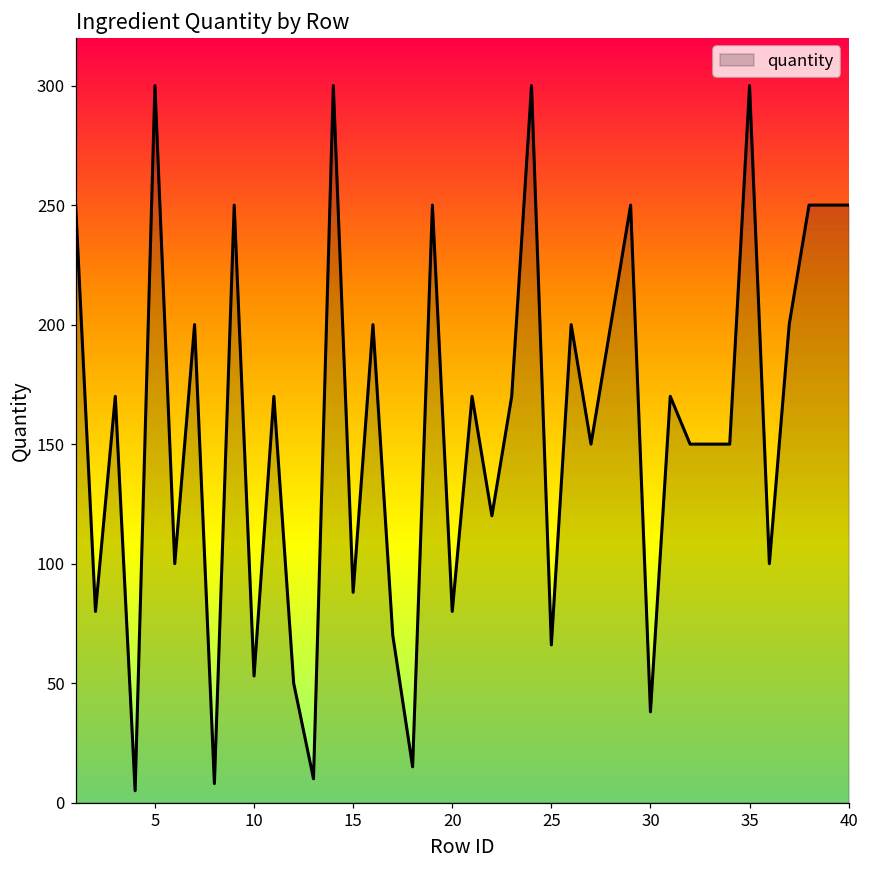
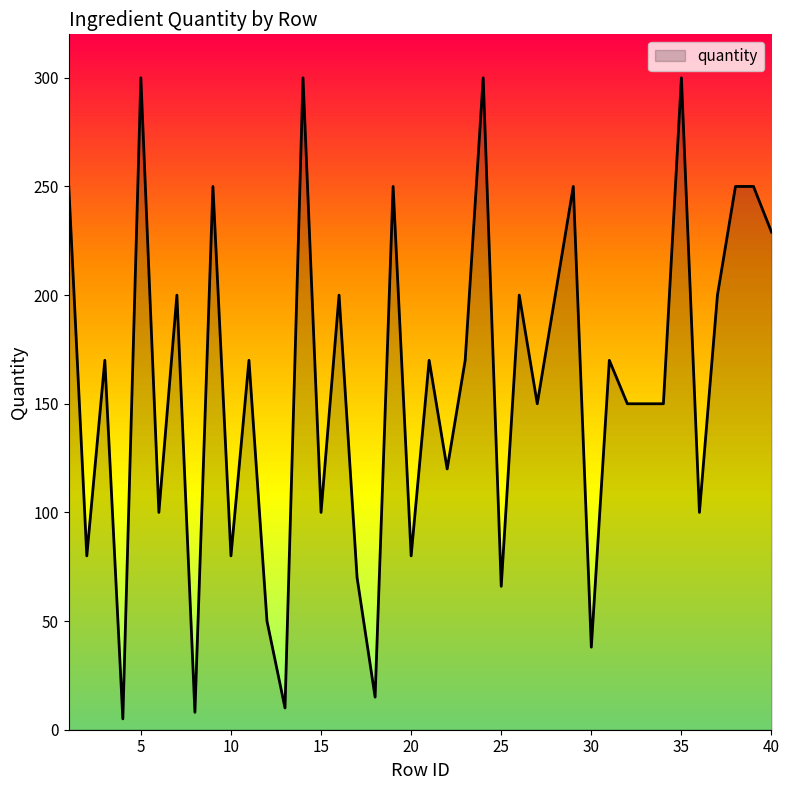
10: 53 -> 80
15: 88 -> 100
40: 250 -> 229
